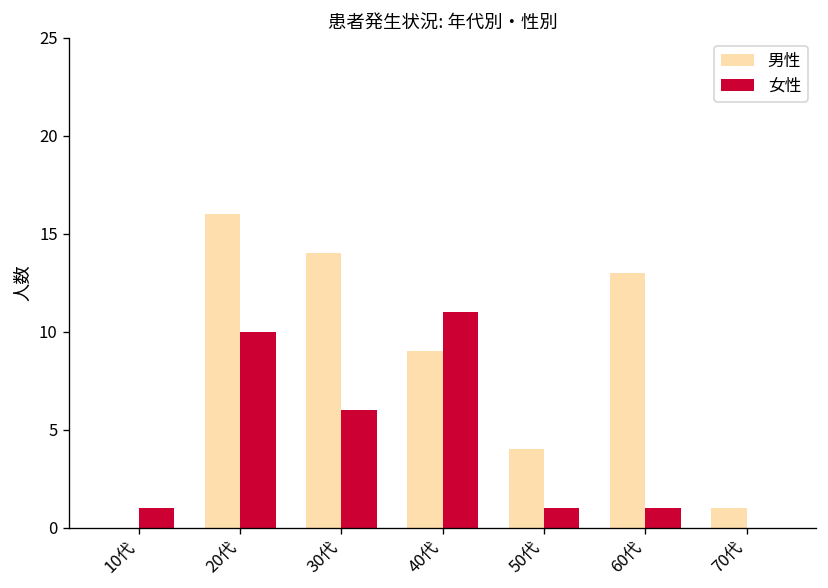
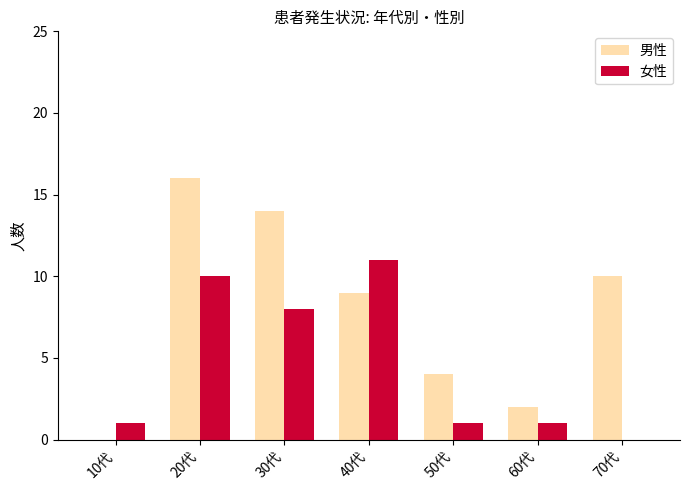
女性, 30代: 6 -> 8
男性, 60代: 13 -> 2
男性, 70代: 1 -> 10
